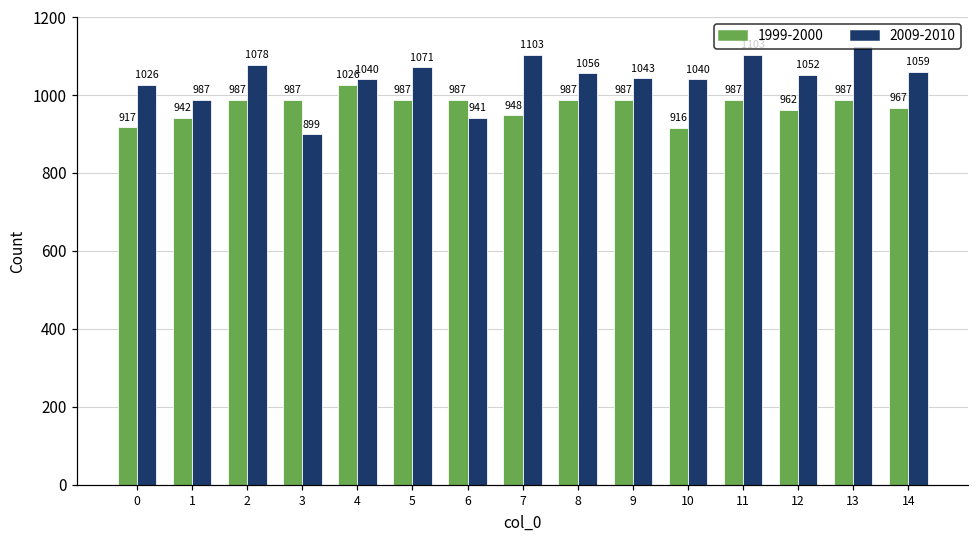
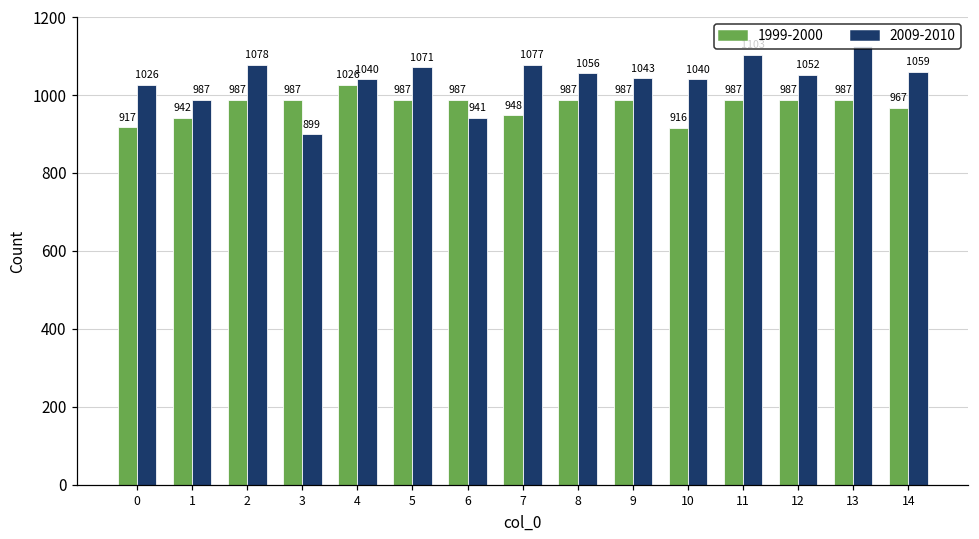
2009-2010, 7: 1103 -> 1077
1999-2000, 12: 962 -> 987
